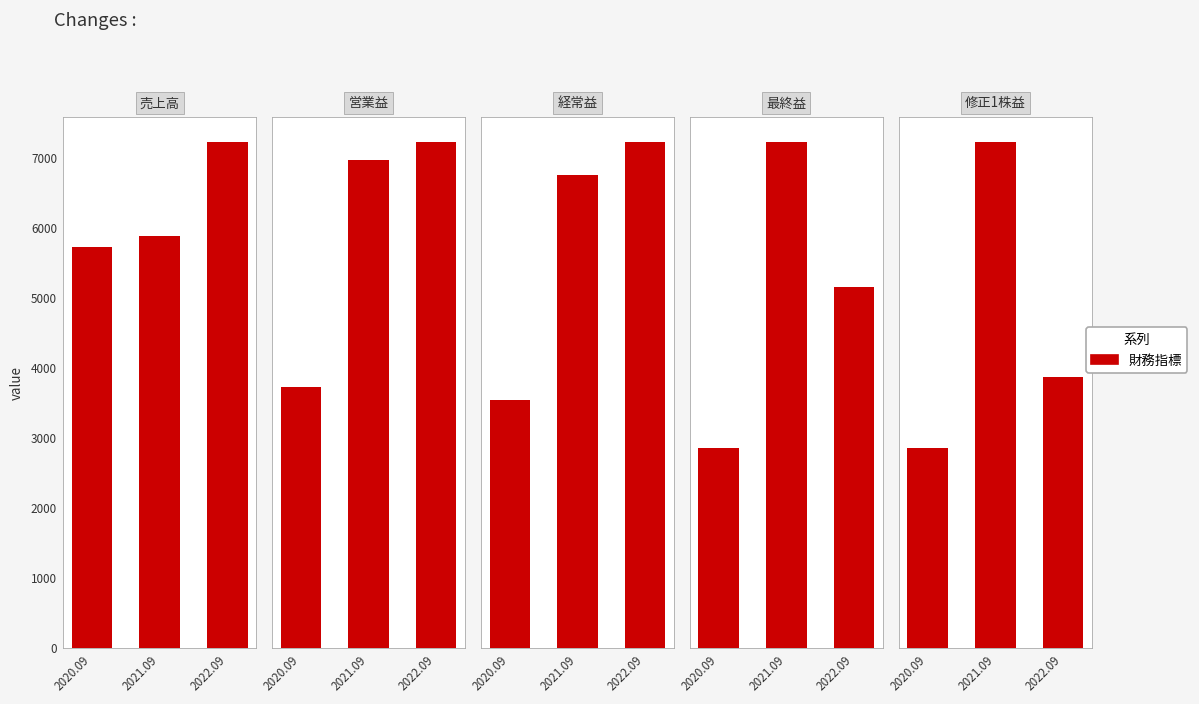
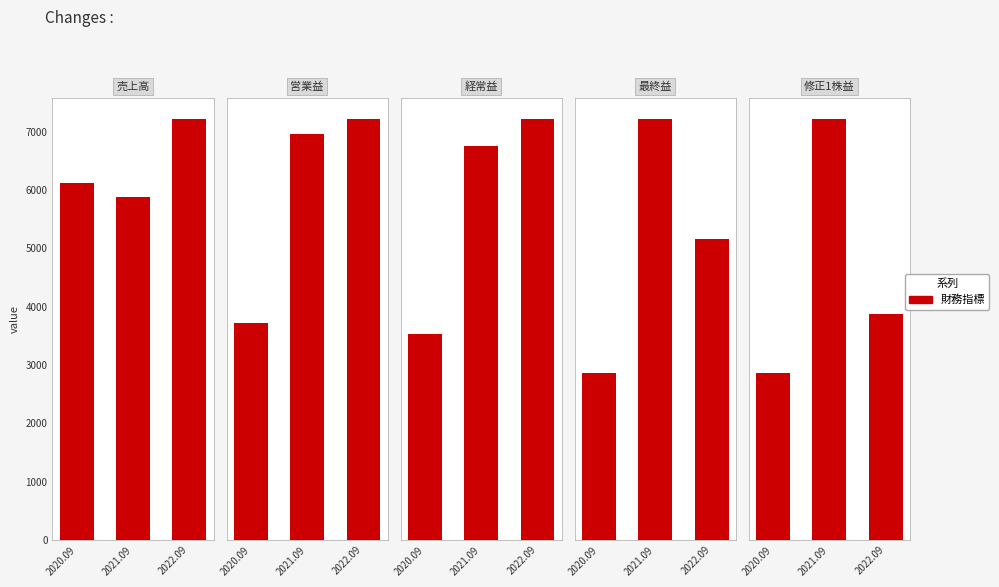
売上高, 2020.09: 5700 -> 6100
